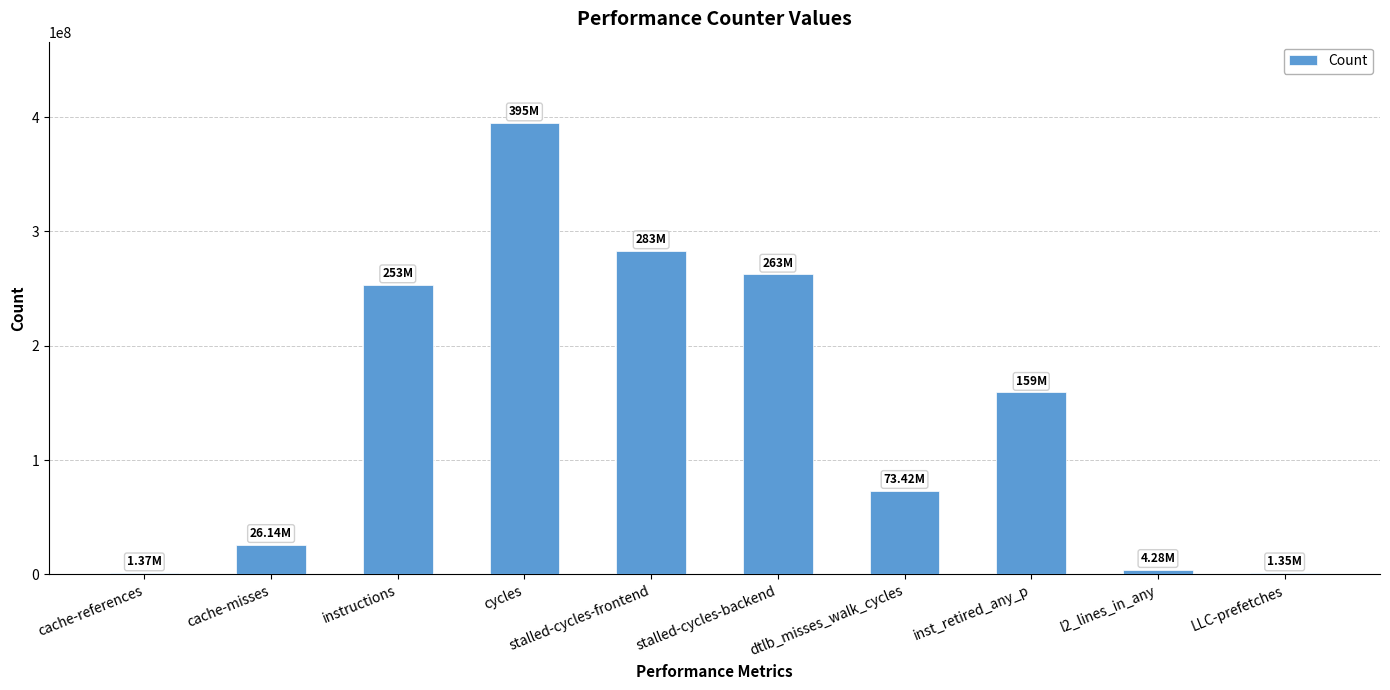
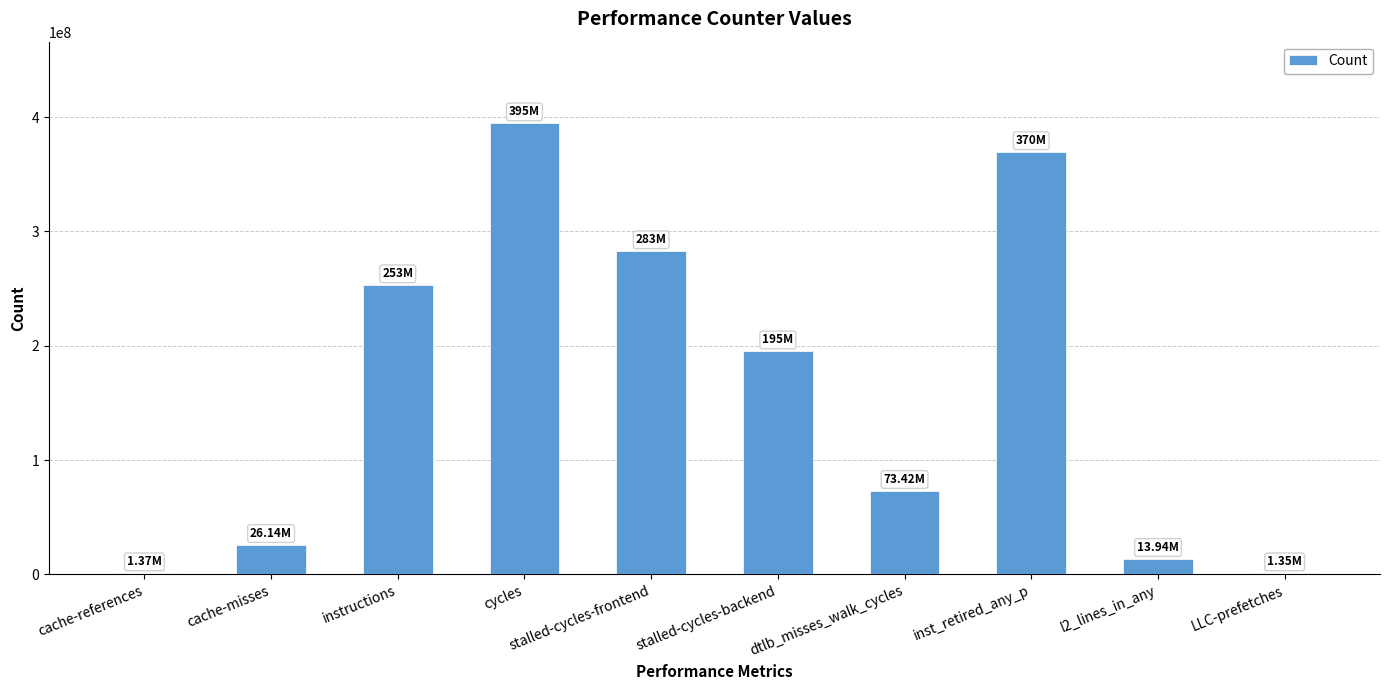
stalled-cycles-backend: 263M -> 195M
inst_retired_any_p: 159M -> 370M
l2_lines_in_any: 4.28M -> 13.94M
